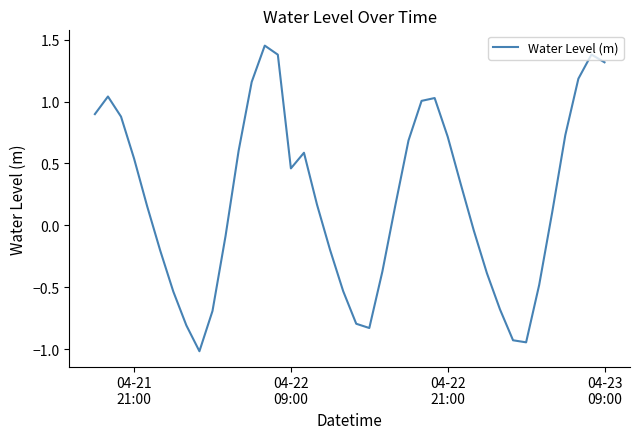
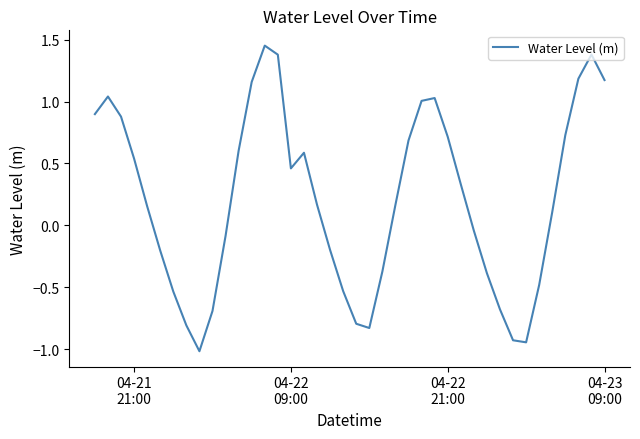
04-23 09:00: 1.32 -> 1.17
